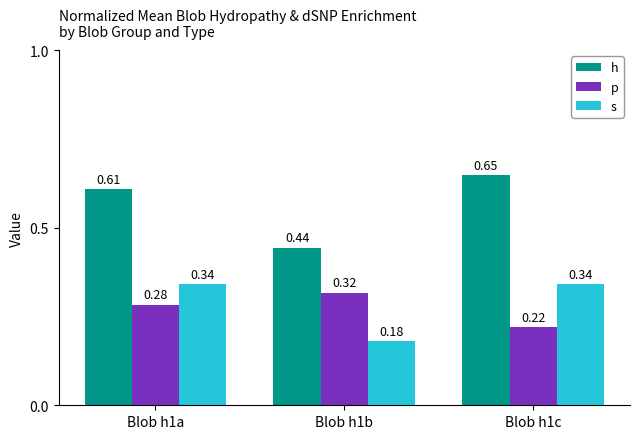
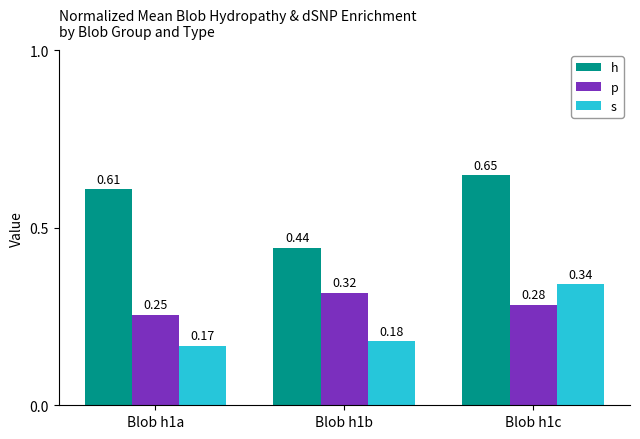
p, Blob h1a: 0.28 -> 0.25
s, Blob h1a: 0.34 -> 0.17
p, Blob h1c: 0.22 -> 0.28
